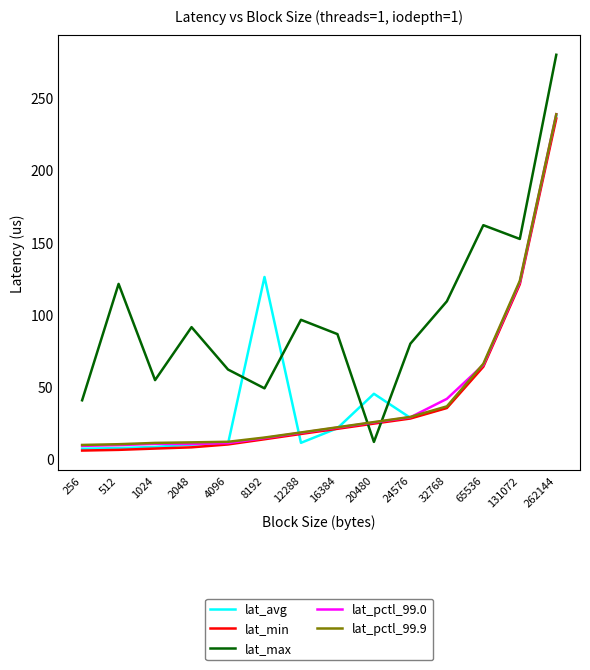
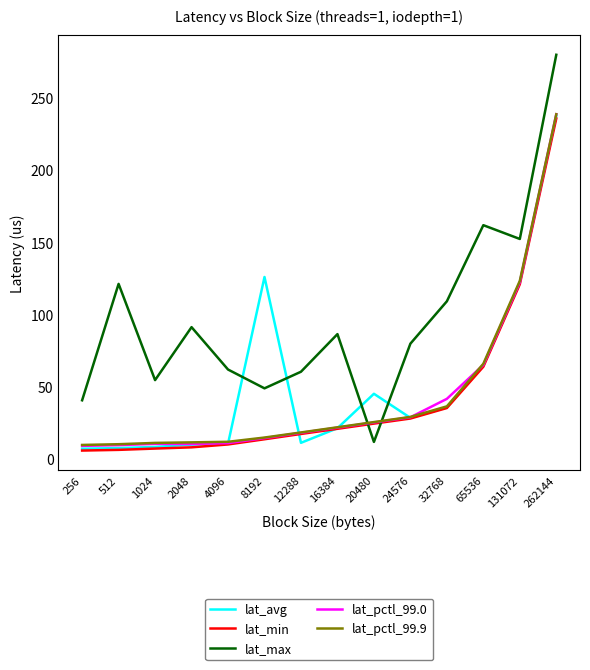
lat_max, 12288: 96 -> 61
